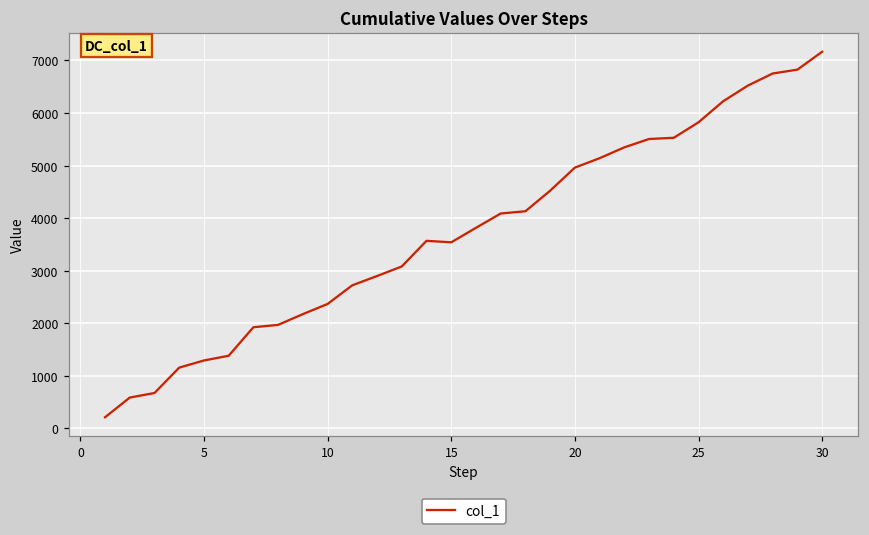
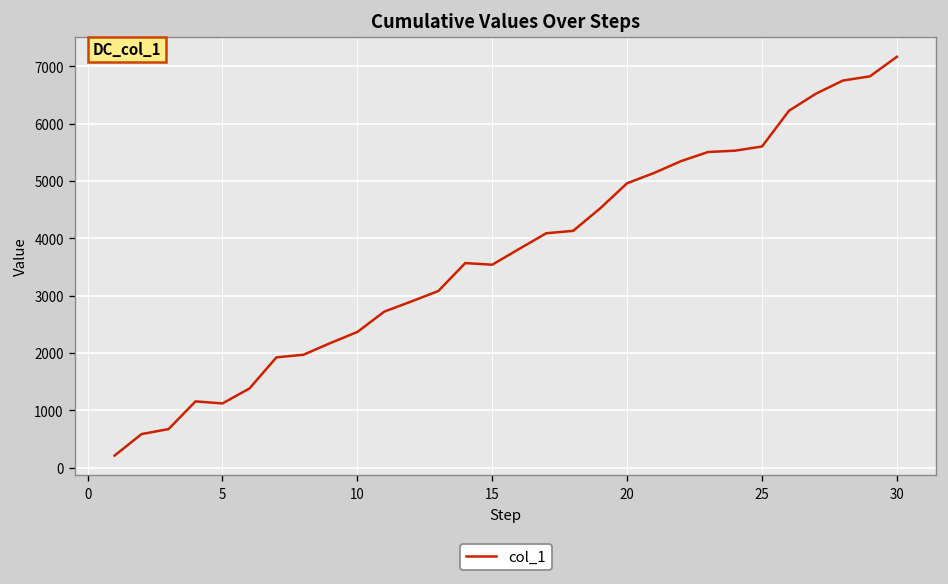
5: 1300 -> 1100
25: 5800 -> 5600
